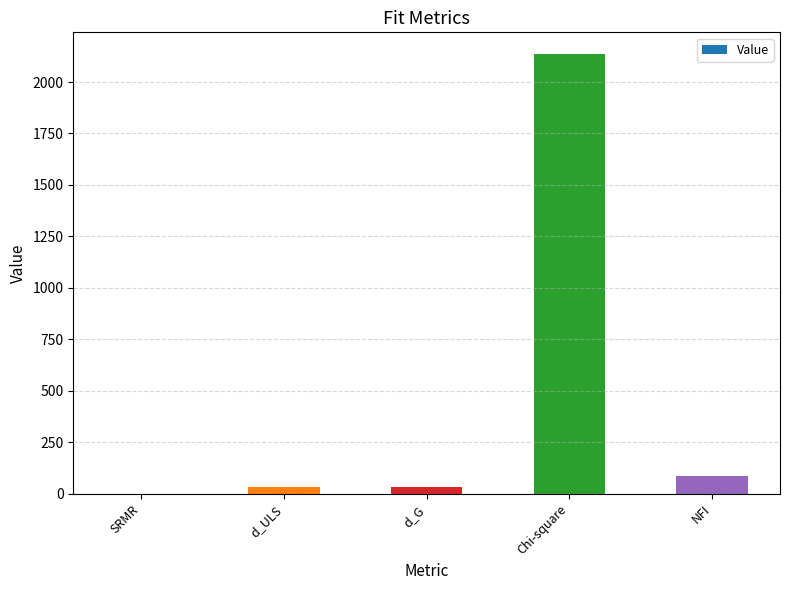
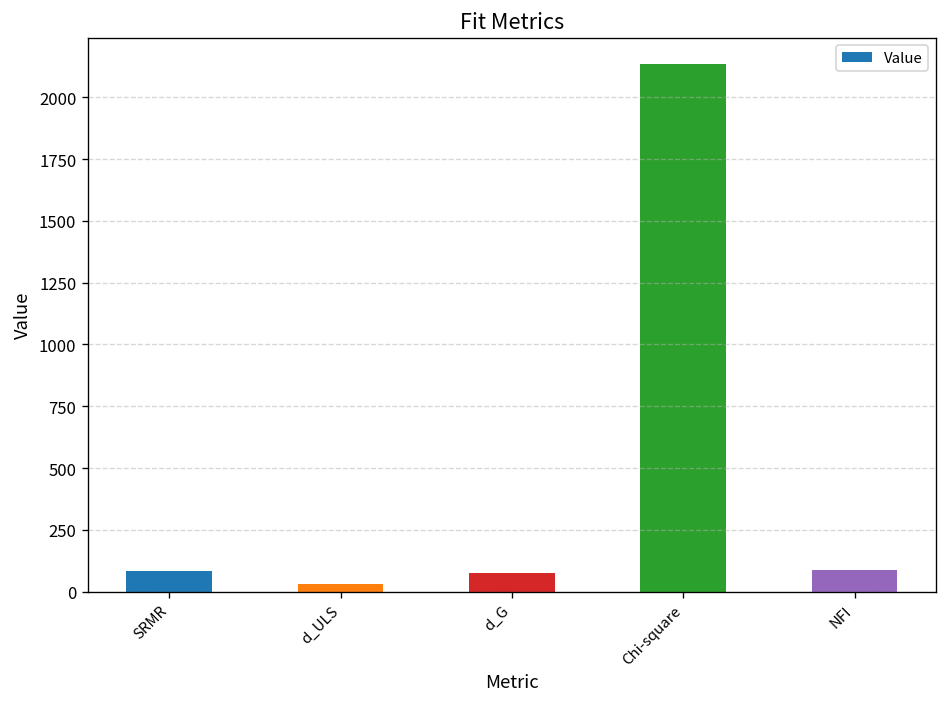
SRMR: 0 -> 80
d_G: 30 -> 70
